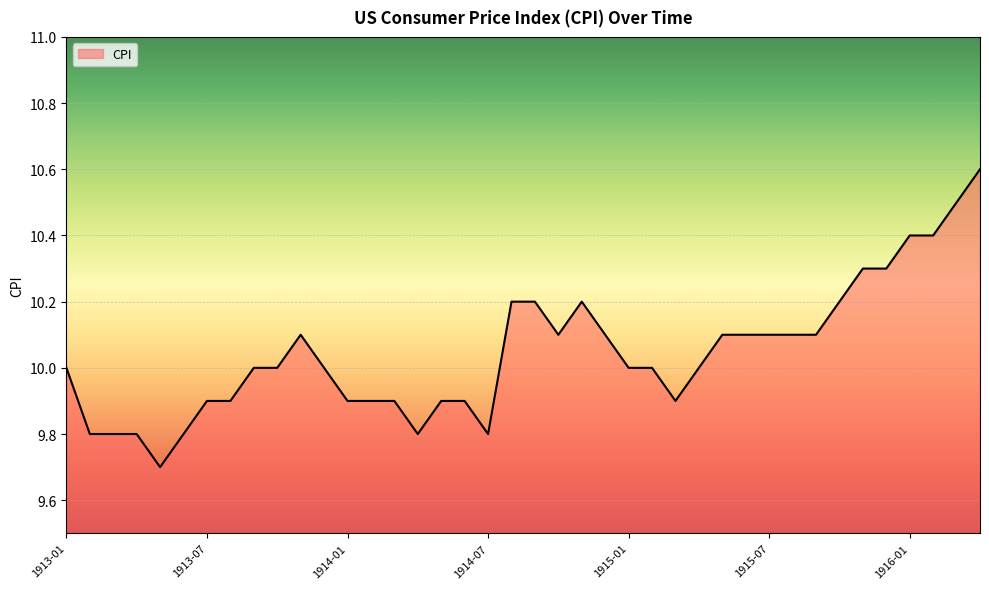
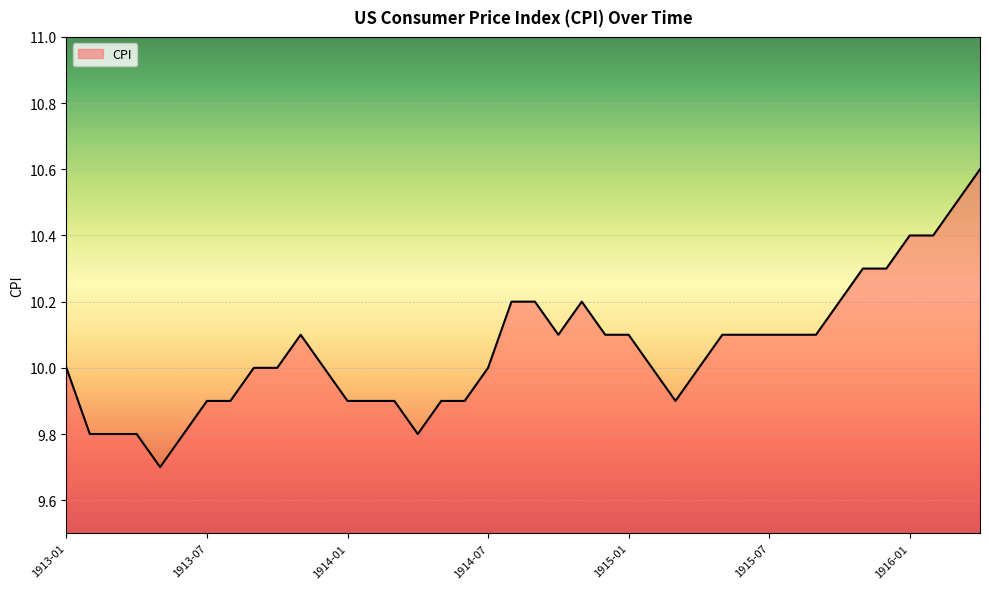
1914-07: 9.8 -> 10.0
1915-01: 10.0 -> 10.1
